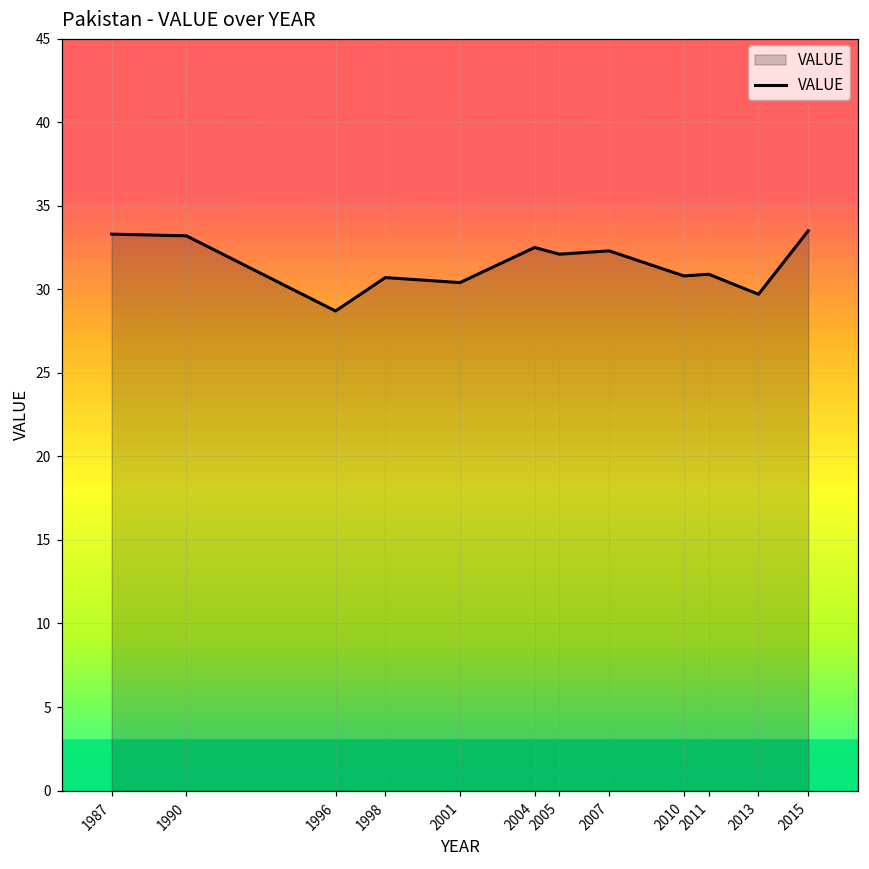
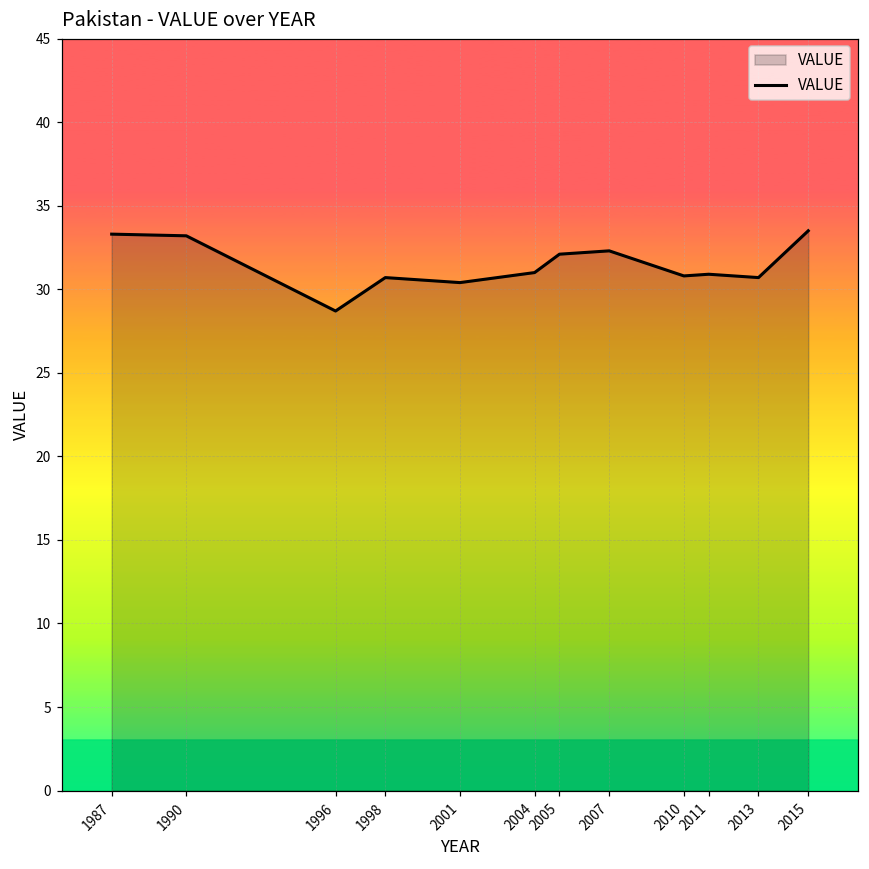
2004: 32.5 -> 31.0
2013: 29.7 -> 30.7
